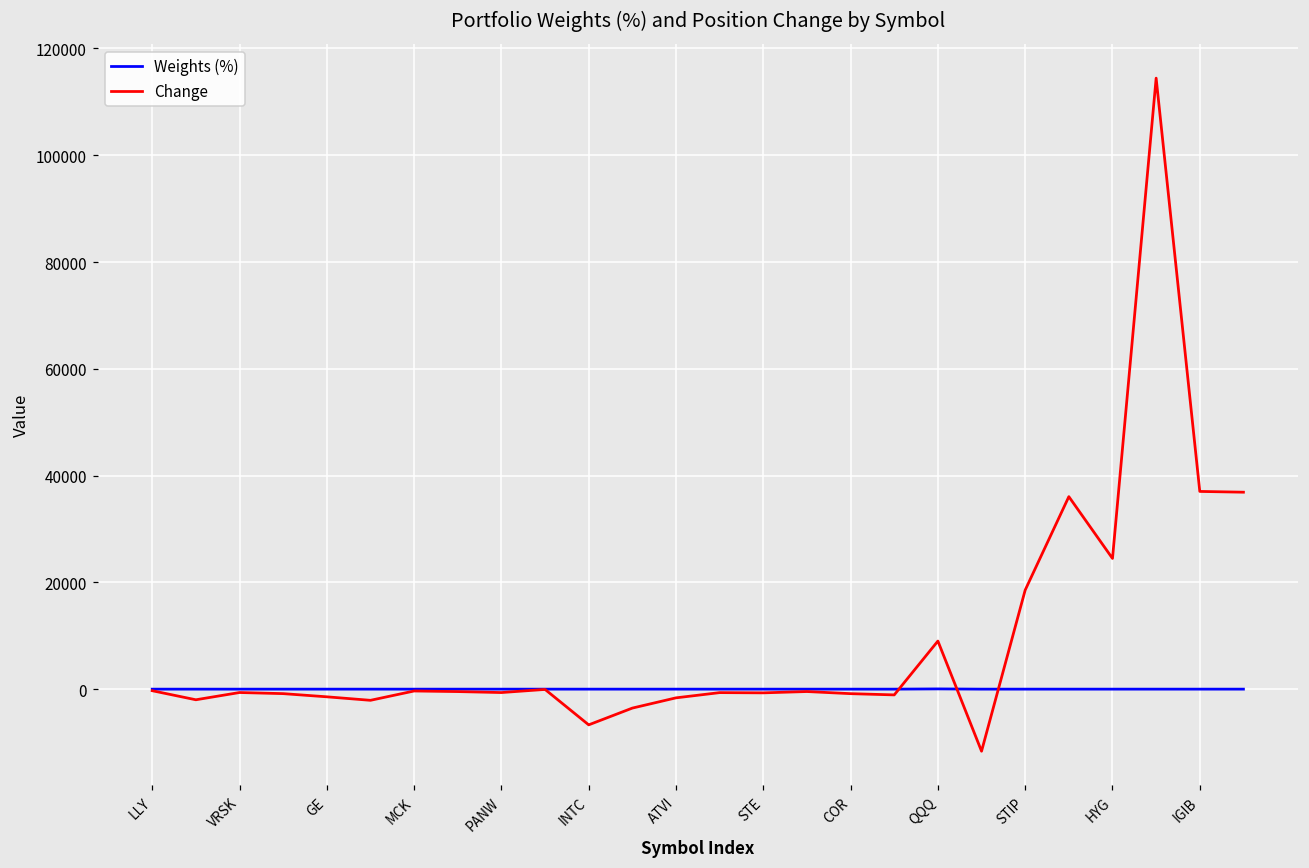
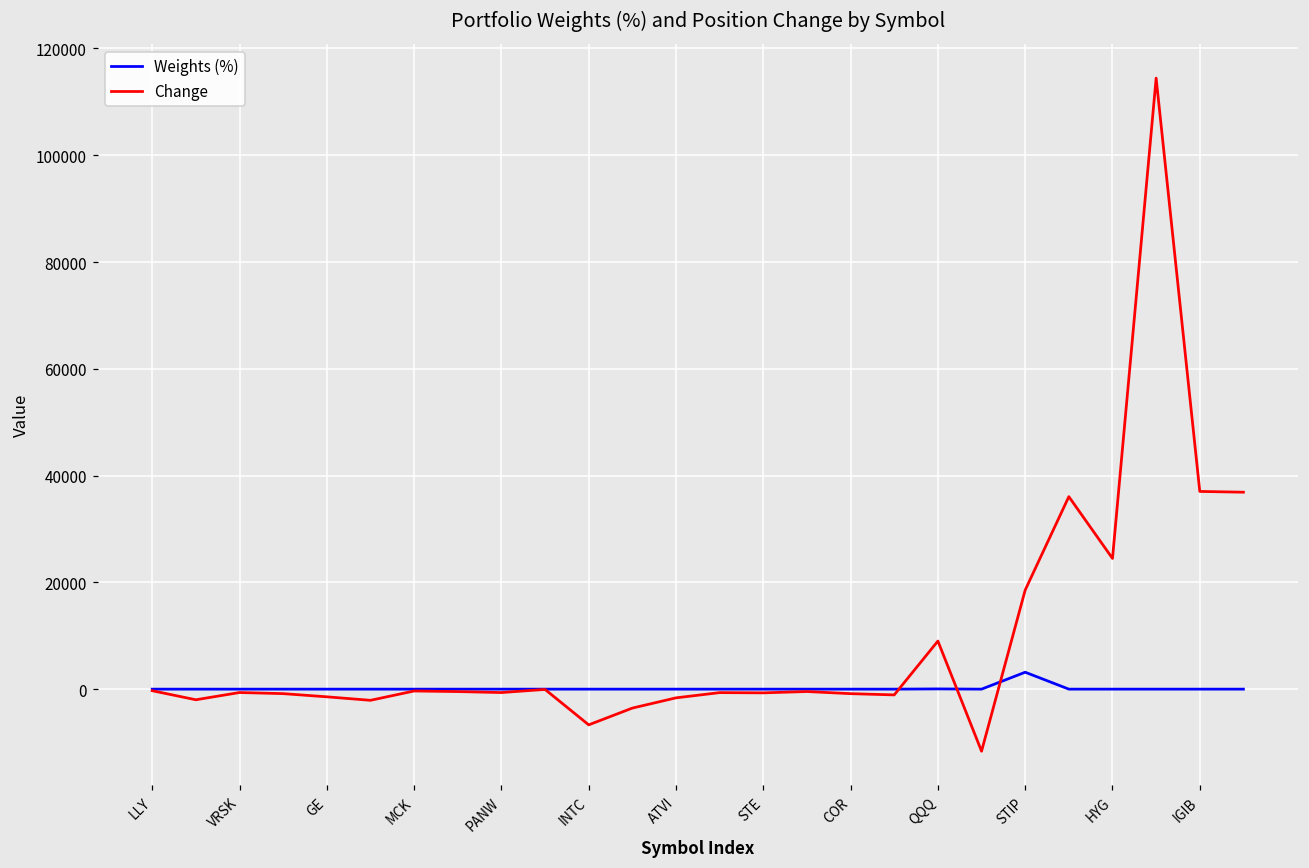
Weights (%), STIP: 0 -> 3000
